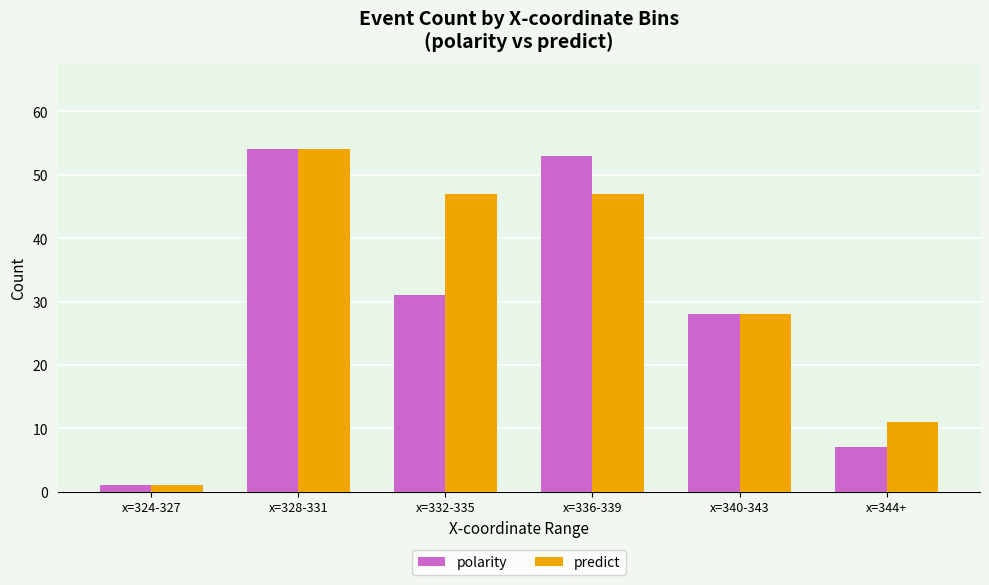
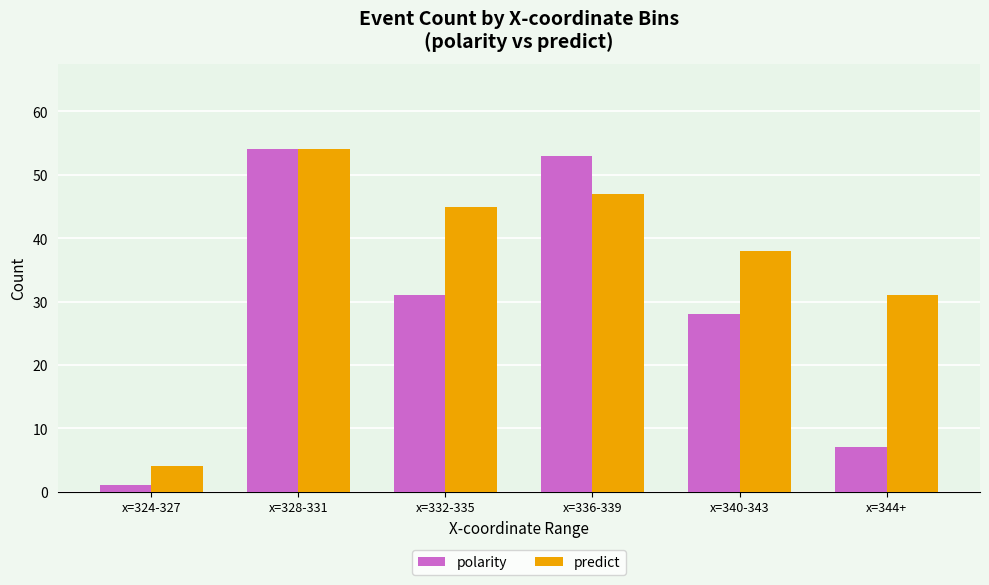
predict, x=324-327: 1 -> 4
predict, x=332-335: 47 -> 45
predict, x=340-343: 28 -> 38
predict, x=344+: 11 -> 31
